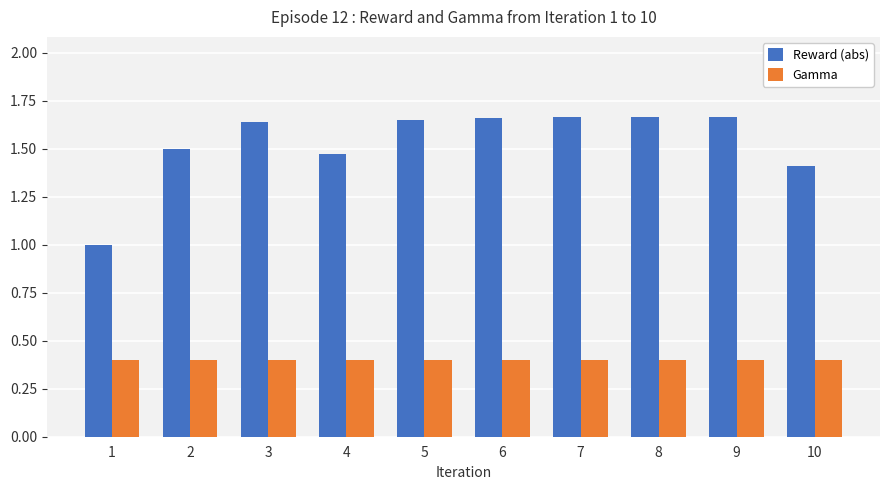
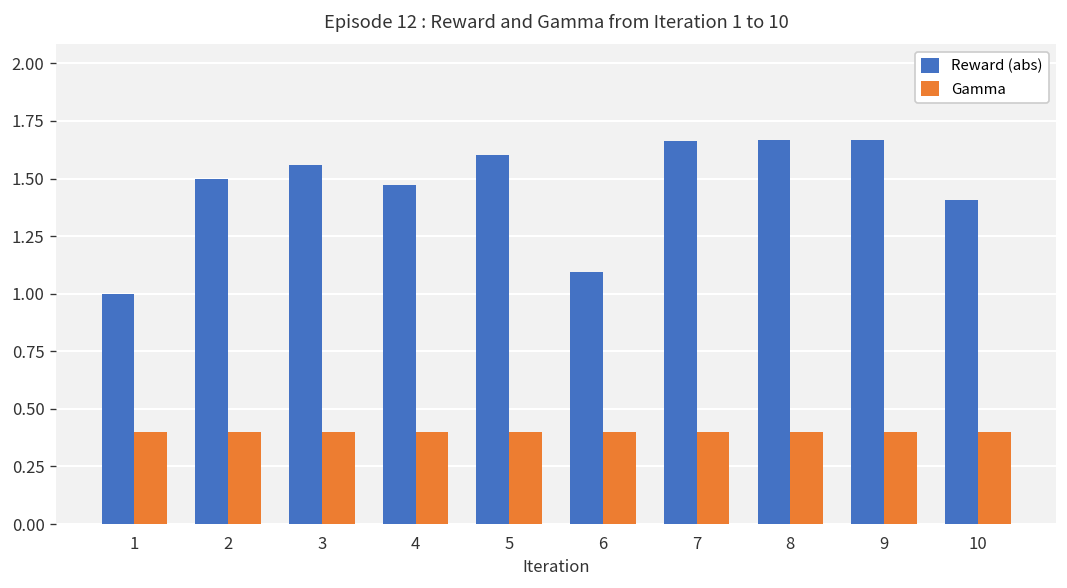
Reward (abs), 3: 1.64 -> 1.56
Reward (abs), 5: 1.65 -> 1.60
Reward (abs), 6: 1.66 -> 1.09
